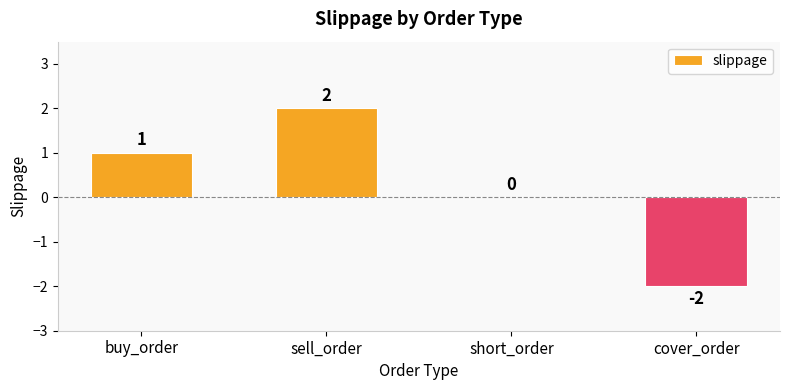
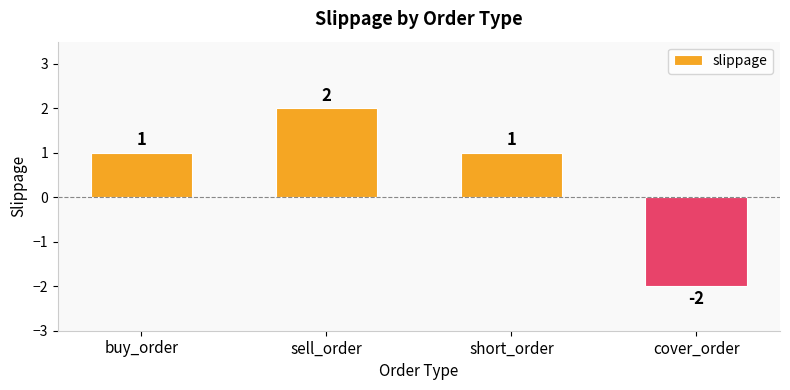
short_order: 0 -> 1
